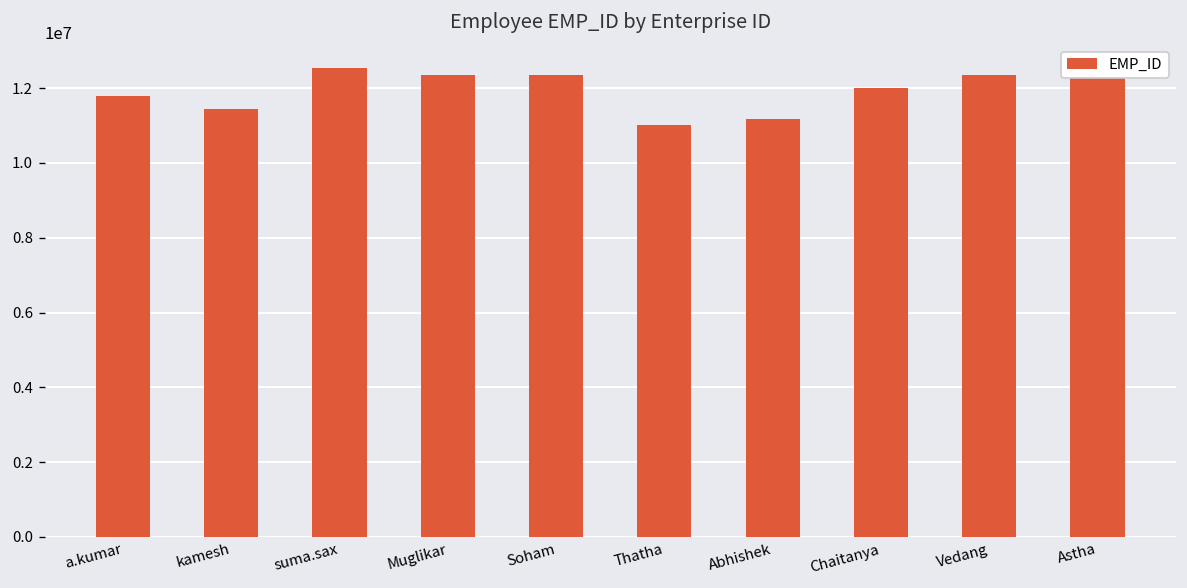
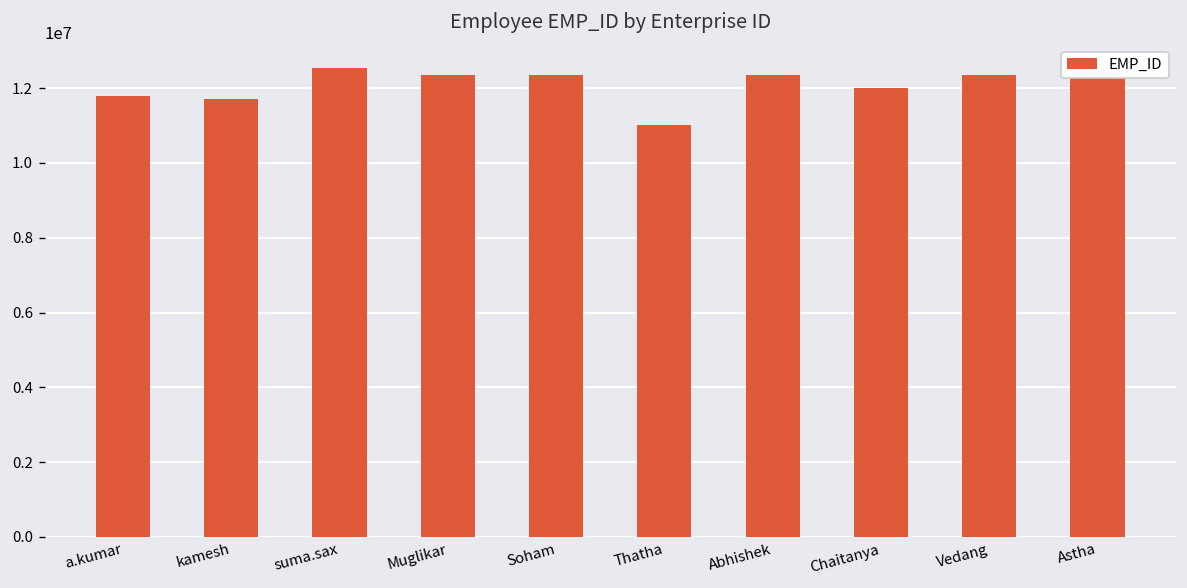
kamesh: 11500000 -> 11700000
Abhishek: 11200000 -> 12300000
